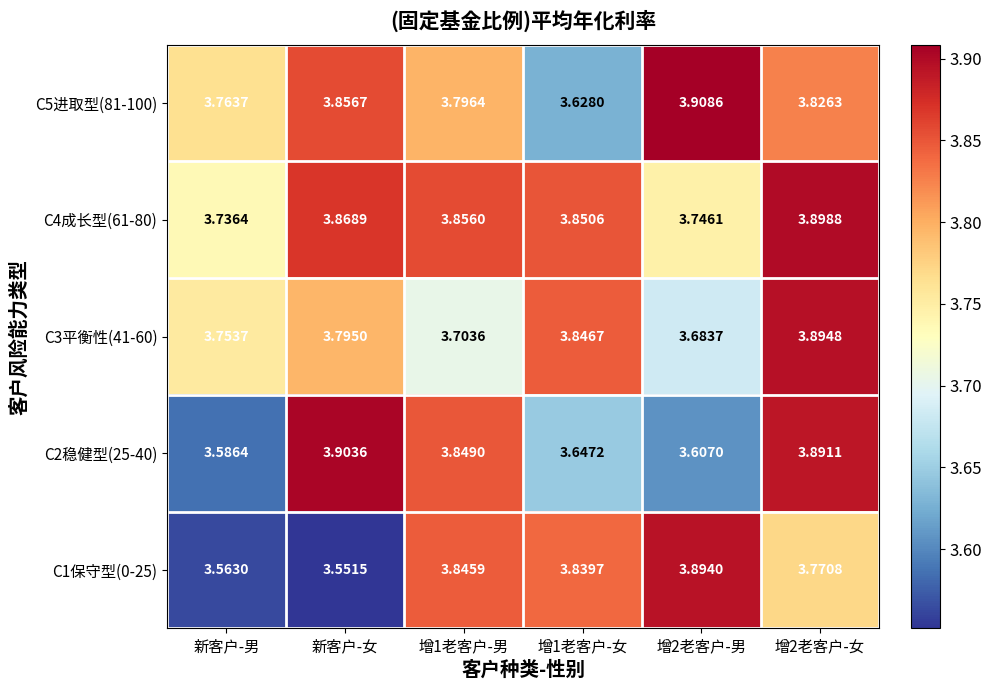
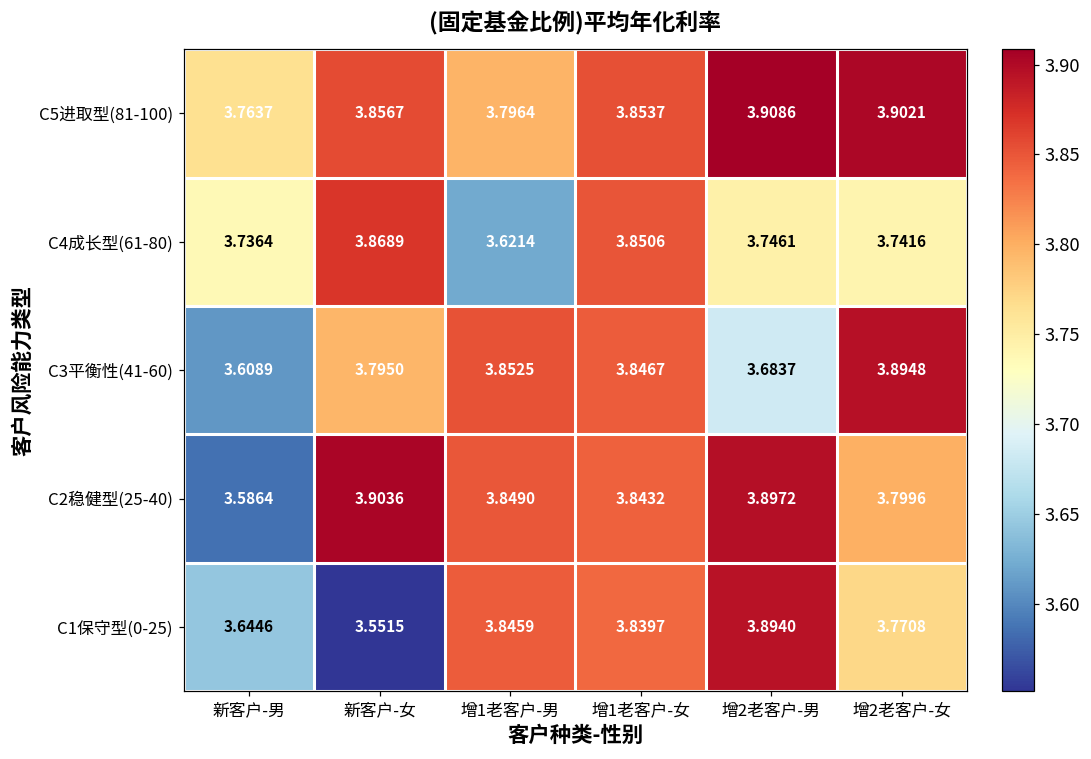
C5进取型(81-100), 增1老客户-女: 3.6280 -> 3.8537
C5进取型(81-100), 增2老客户-女: 3.8263 -> 3.9021
C4成长型(61-80), 增1老客户-男: 3.8560 -> 3.6214
C4成长型(61-80), 增2老客户-女: 3.8988 -> 3.7416
C3平衡性(41-60), 新客户-男: 3.7537 -> 3.6089
C3平衡性(41-60), 增1老客户-男: 3.7036 -> 3.8525
C2稳健型(25-40), 增1老客户-女: 3.6472 -> 3.8432
C2稳健型(25-40), 增2老客户-男: 3.6070 -> 3.8972
C2稳健型(25-40), 增2老客户-女: 3.8911 -> 3.7996
C1保守型(0-25), 新客户-男: 3.5630 -> 3.6446
